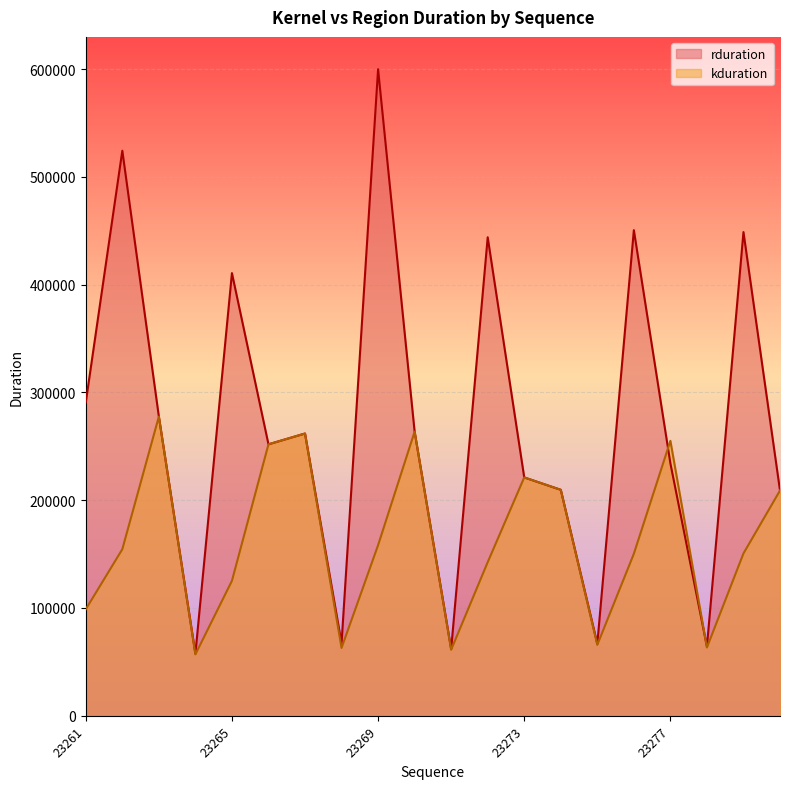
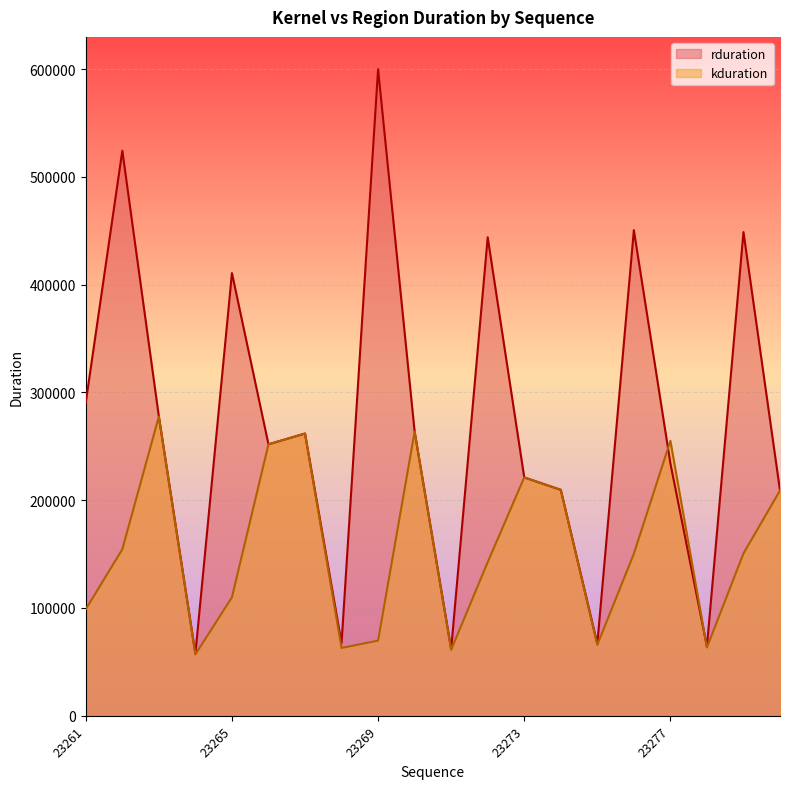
kduration, 23265: 125000 -> 110000
kduration, 23269: 158000 -> 70000
